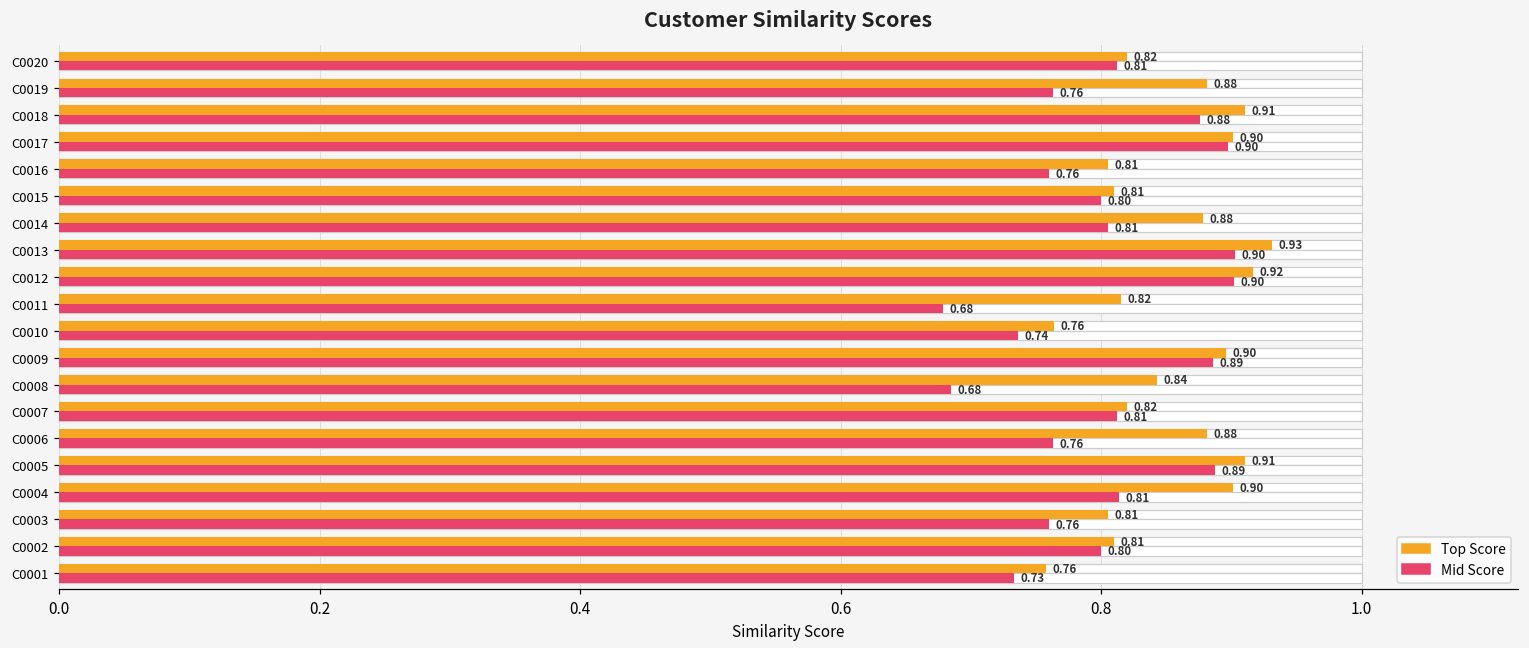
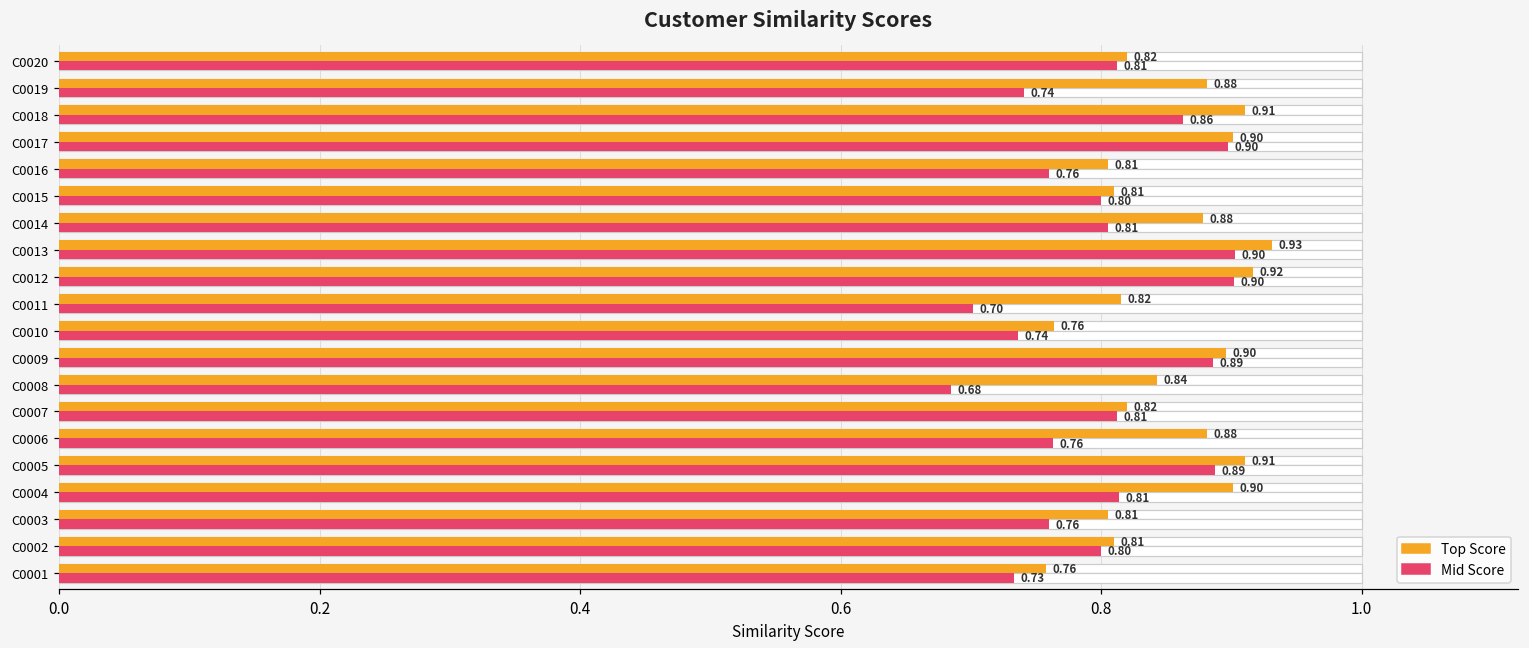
Mid Score, C0019: 0.76 -> 0.74
Mid Score, C0018: 0.88 -> 0.86
Mid Score, C0011: 0.68 -> 0.70
